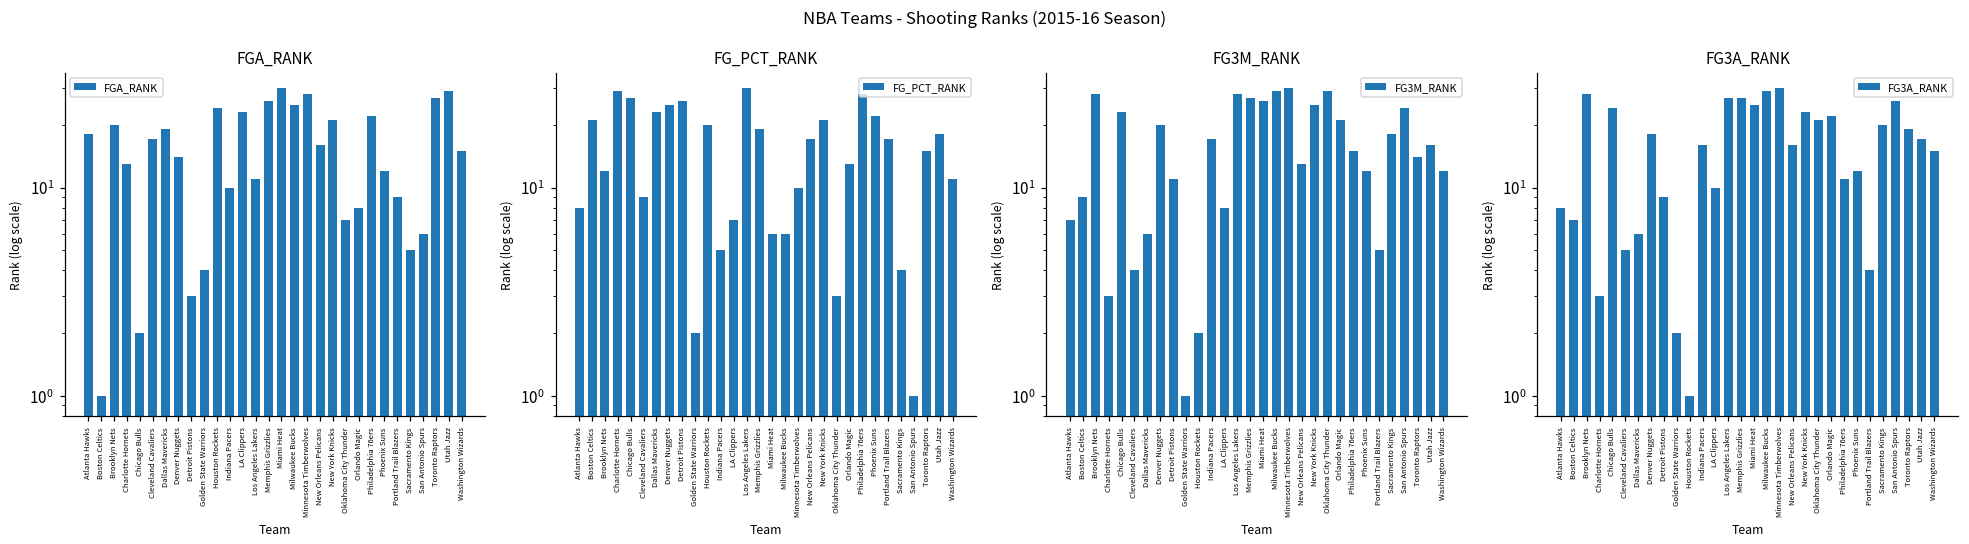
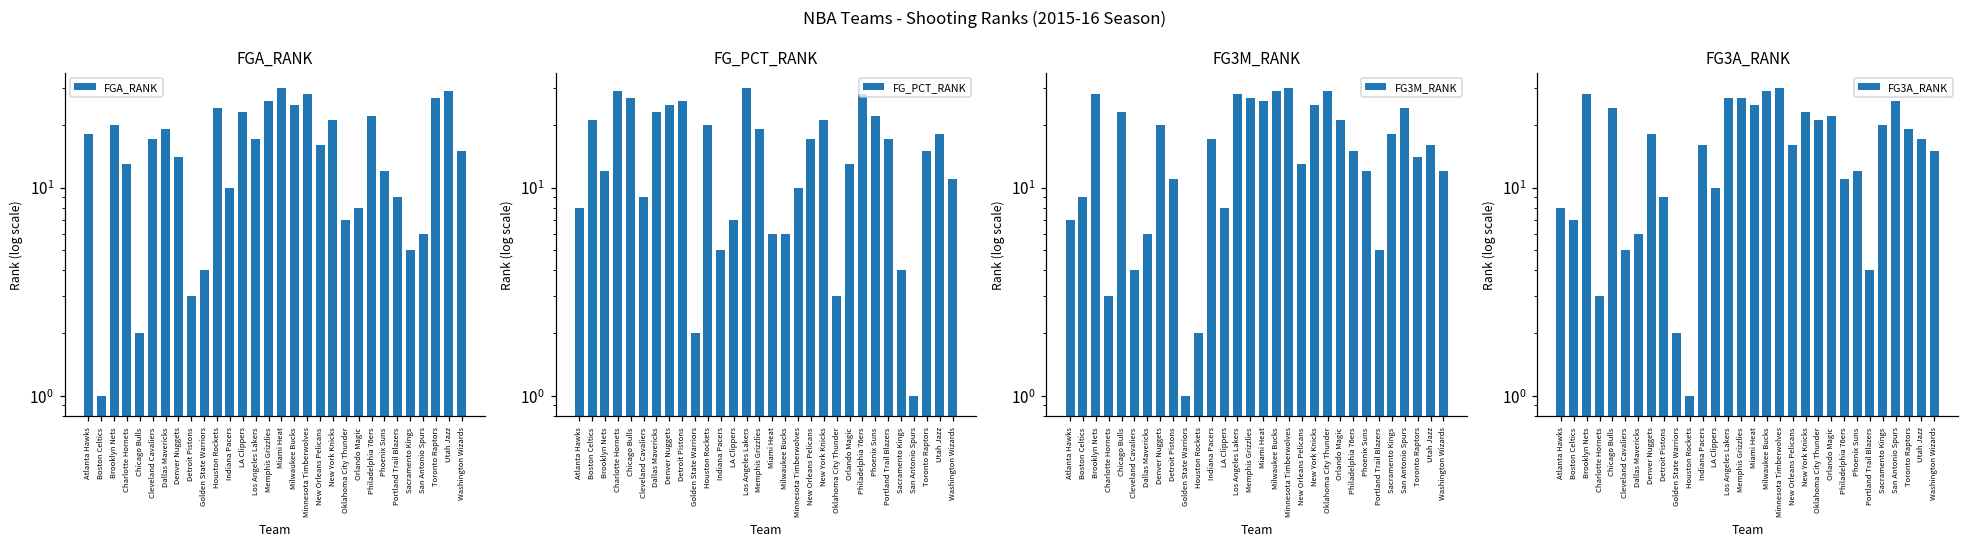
FGA_RANK, Los Angeles Lakers: 11 -> 17
